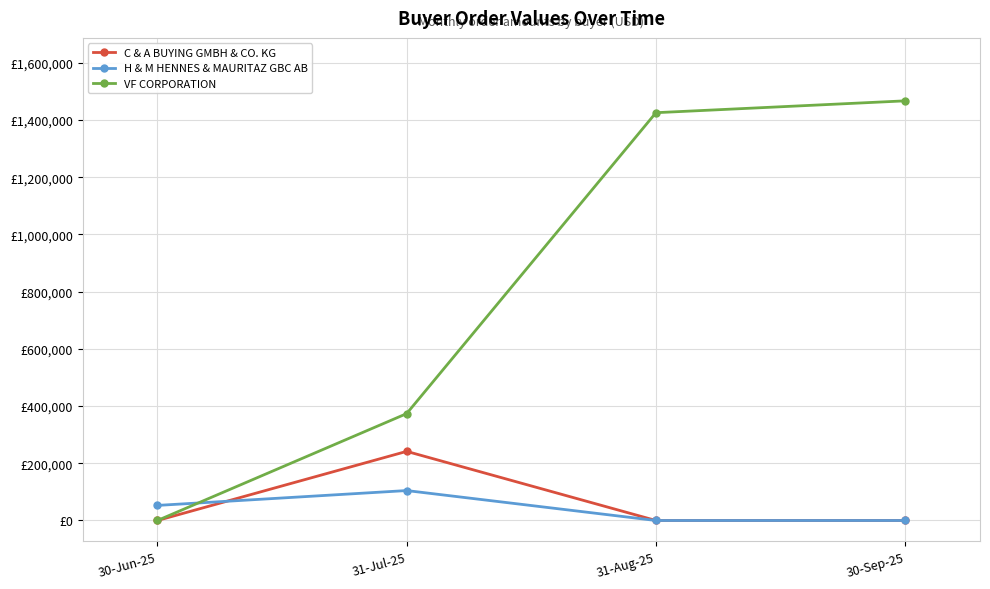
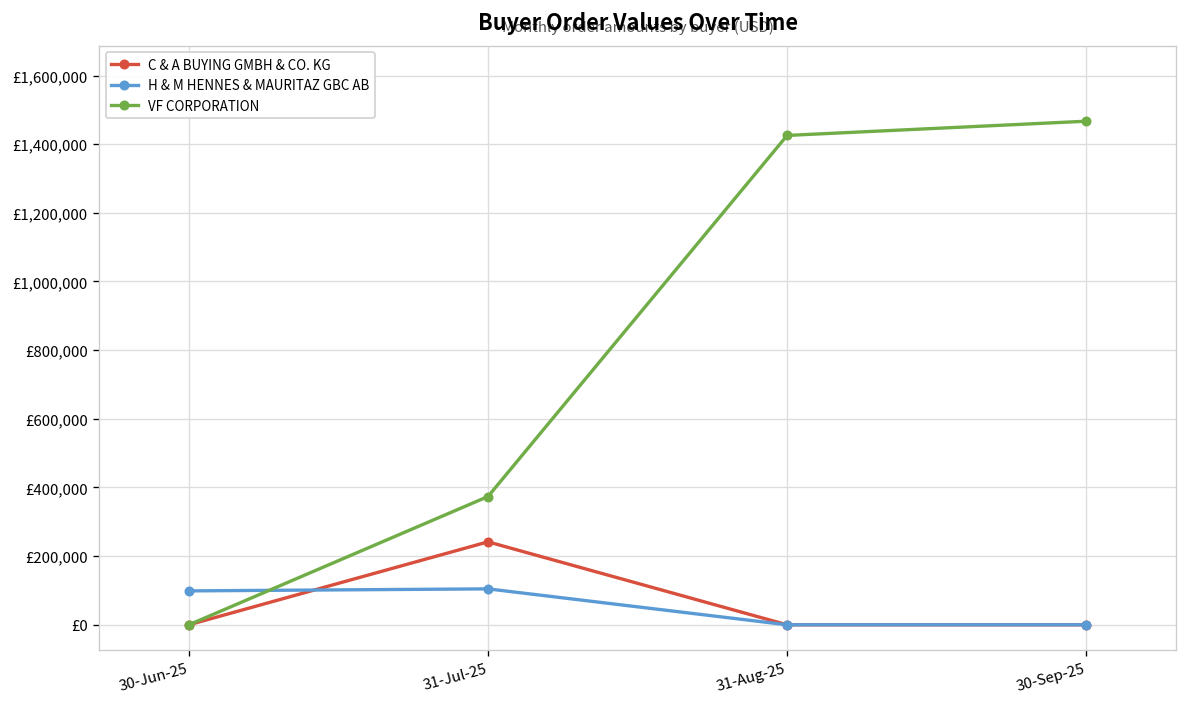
H & M HENNES & MAURITAZ GBC AB, 30-Jun-25: £50,000 -> £100,000
